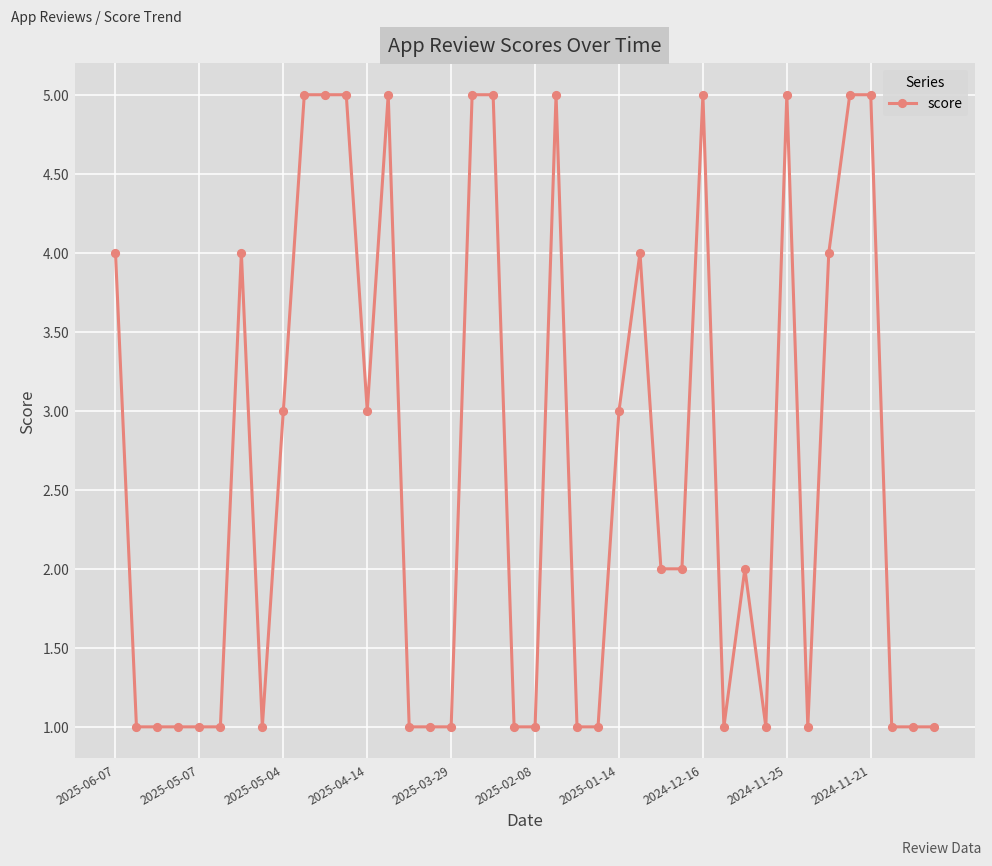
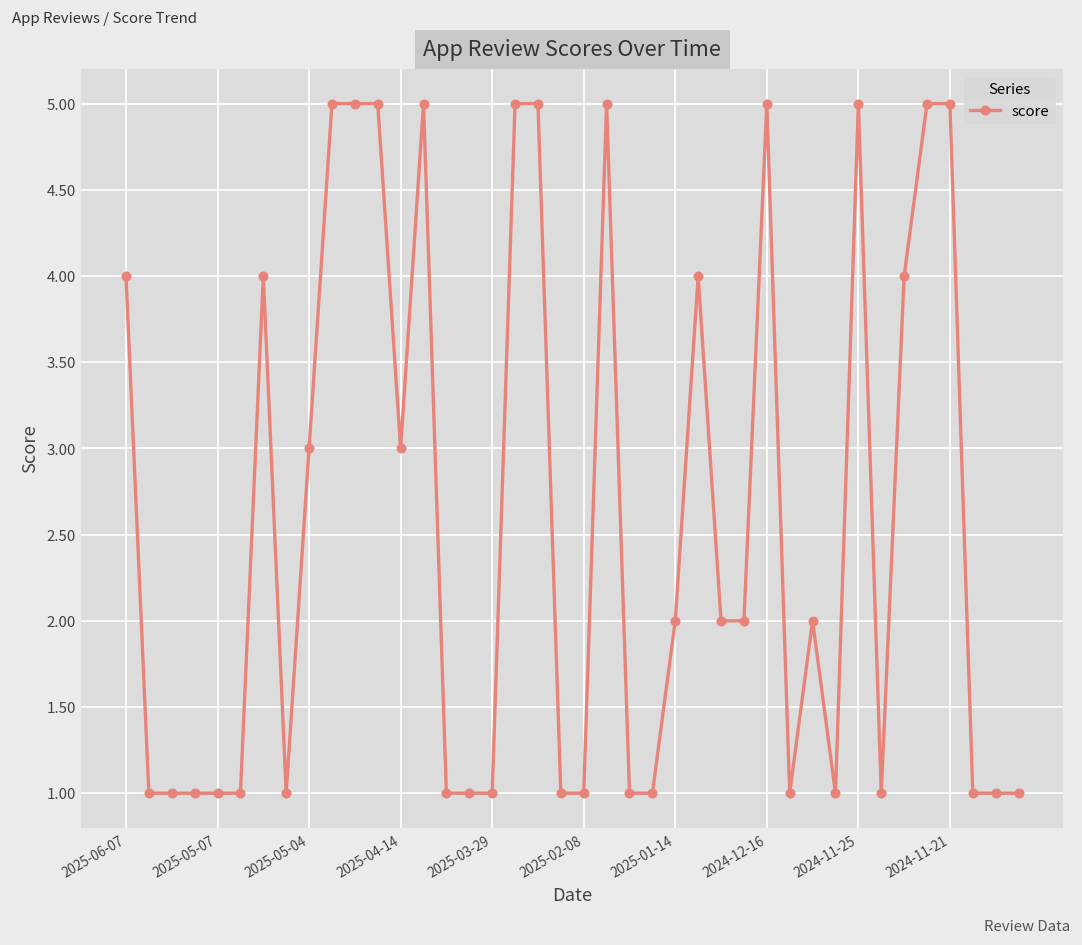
2025-01-14: 3 -> 2
